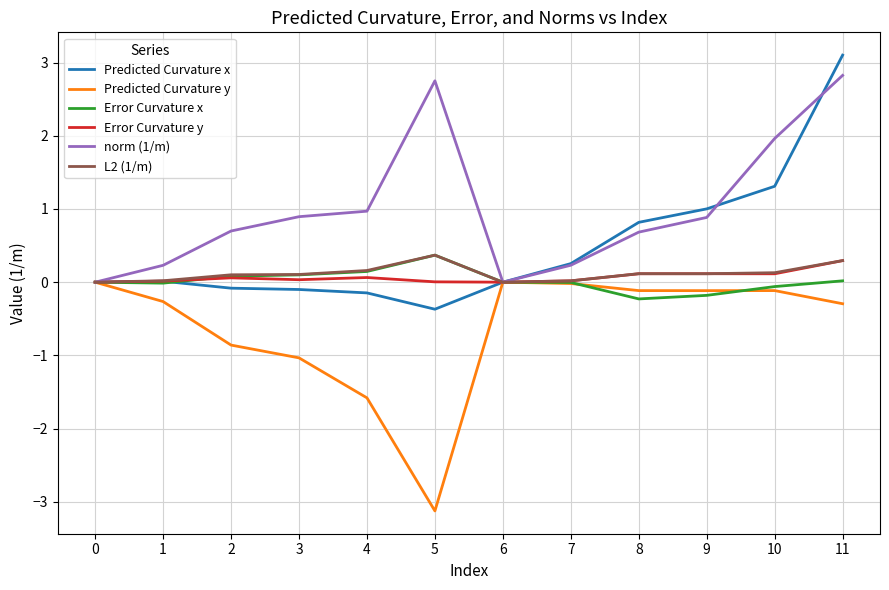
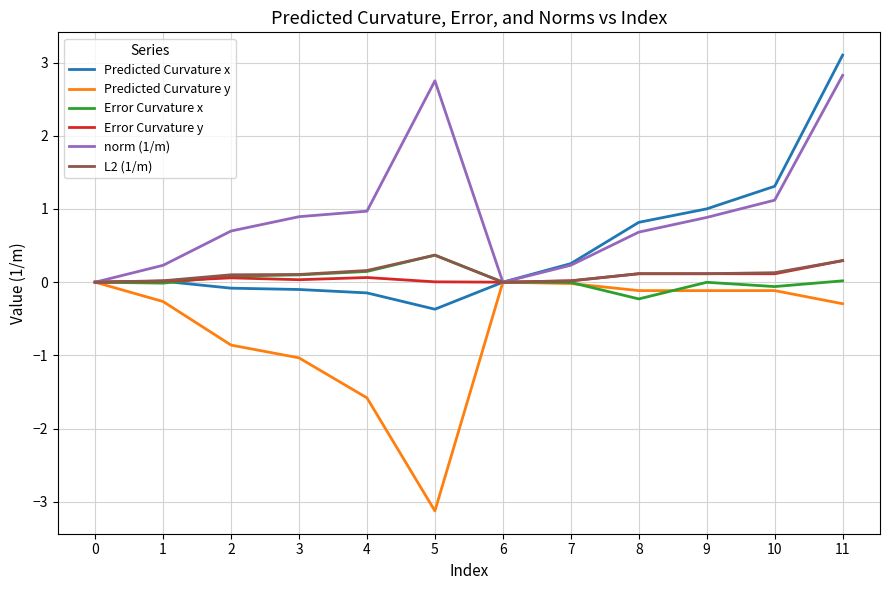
Error Curvature x, 9: -0.2 -> 0.0
norm (1/m), 10: 2.0 -> 1.1
